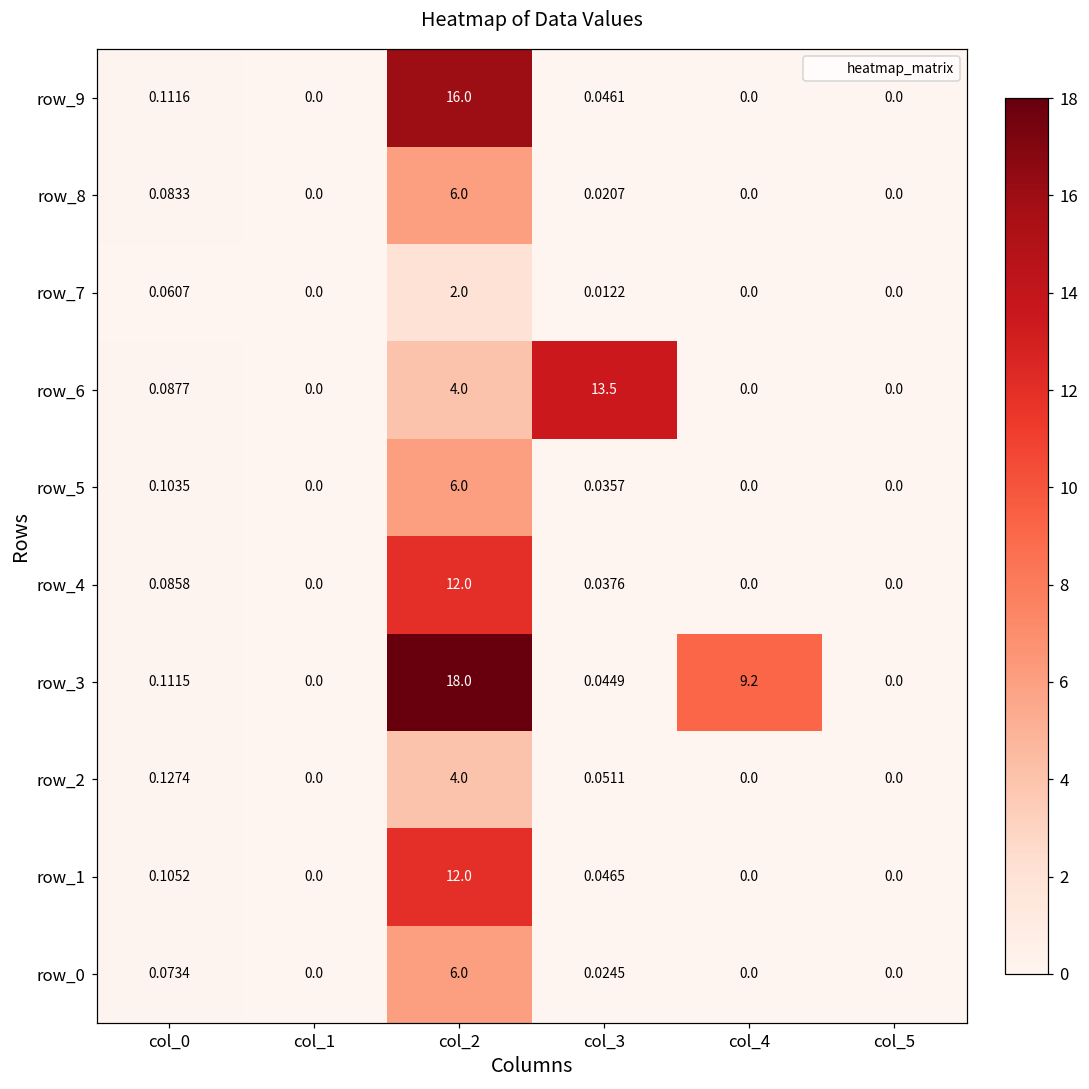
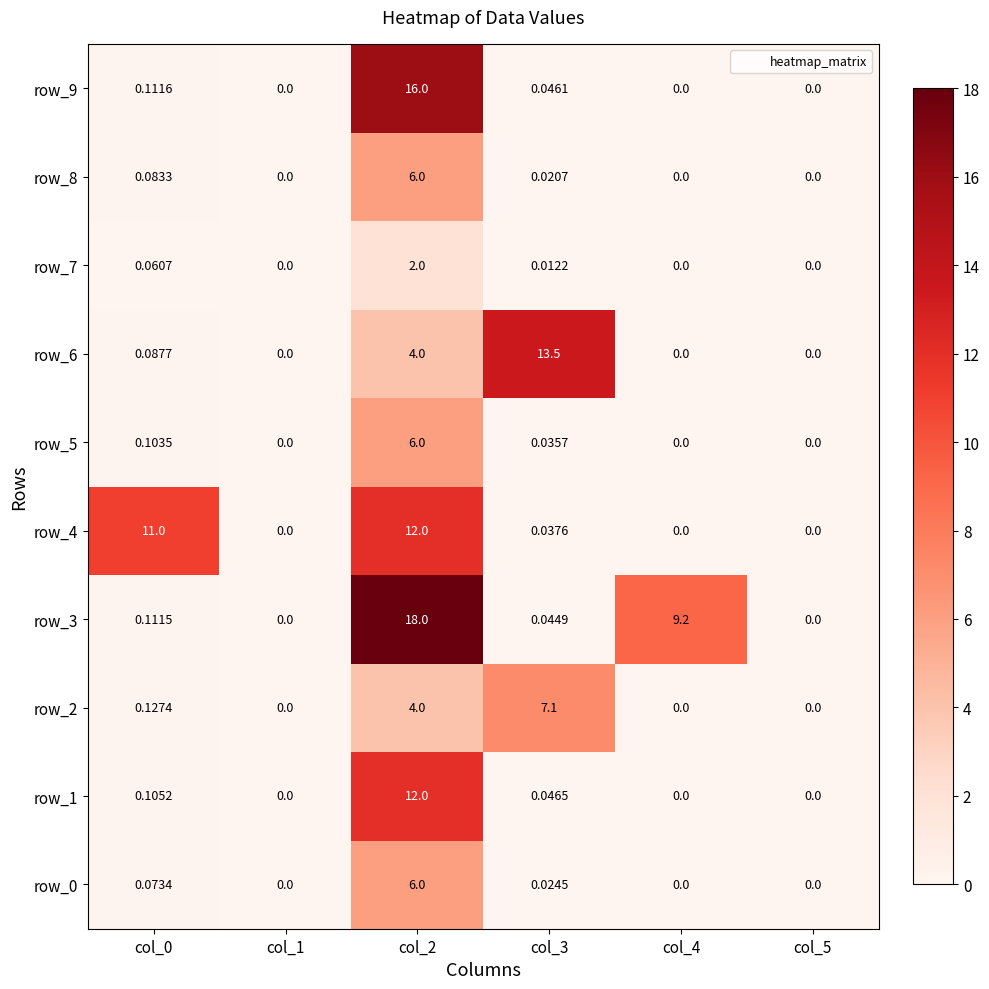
row_4, col_0: 0.0858 -> 11.0
row_2, col_3: 0.0511 -> 7.1
